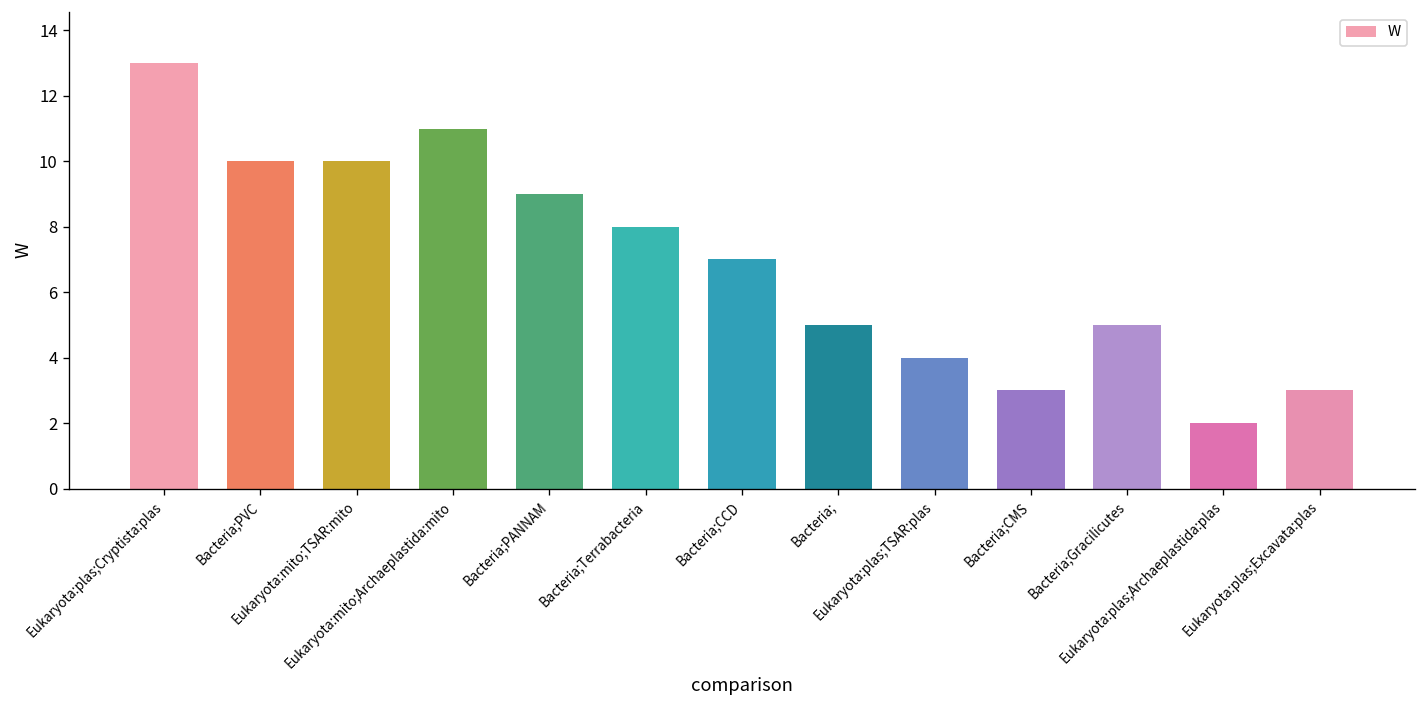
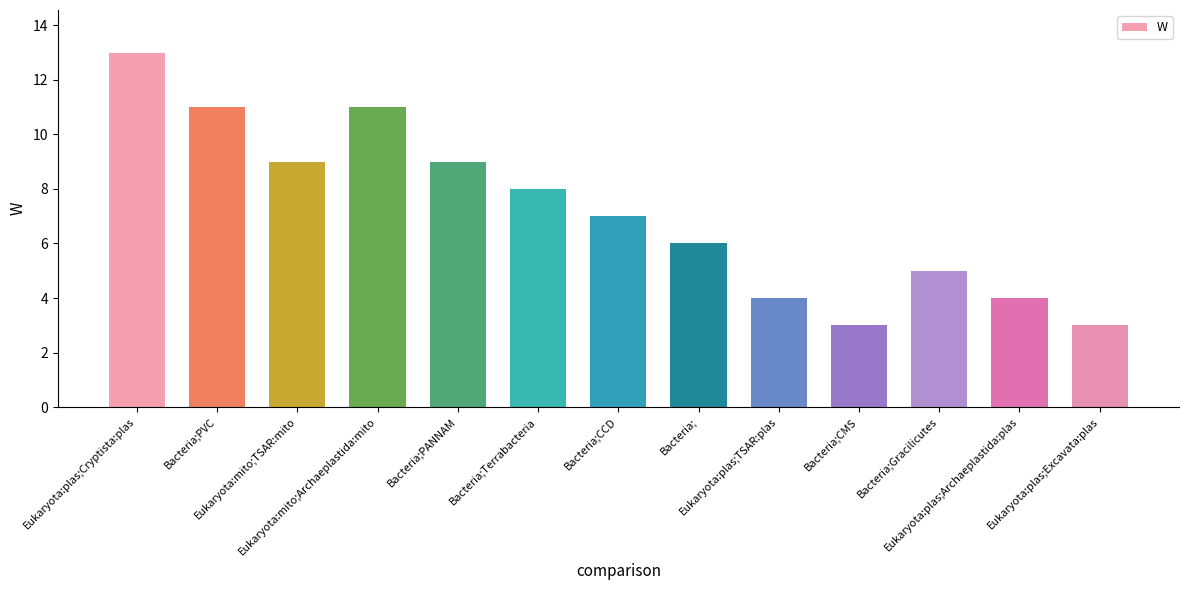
Bacteria;PVC: 10 -> 11
Eukaryota:mito;TSAR:mito: 10 -> 9
Bacteria;: 5 -> 6
Eukaryota:plas;Archaeplastida:plas: 2 -> 4
